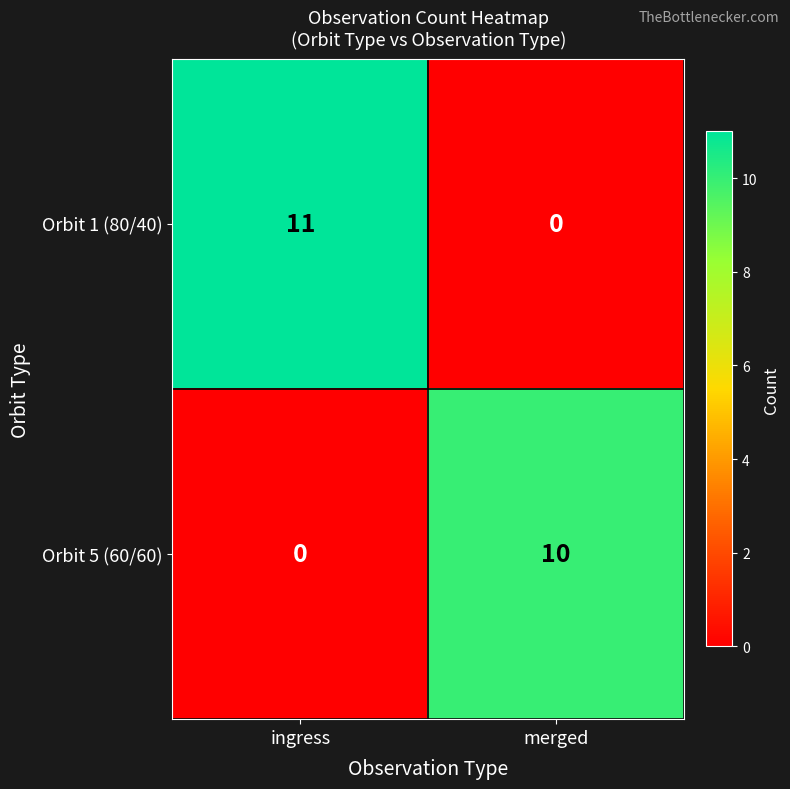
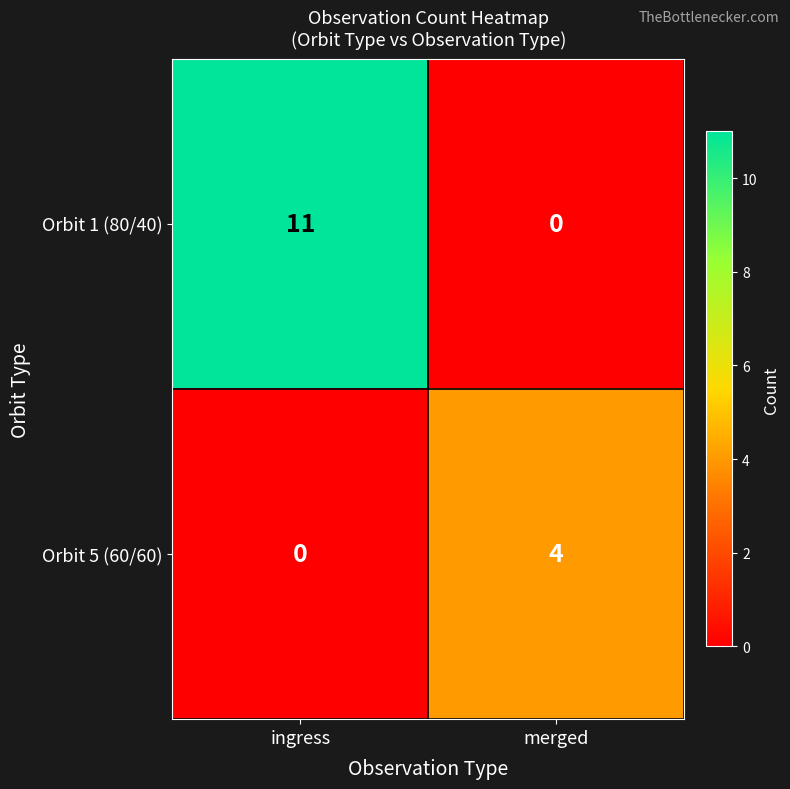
Orbit 5 (60/60), merged: 10 -> 4
